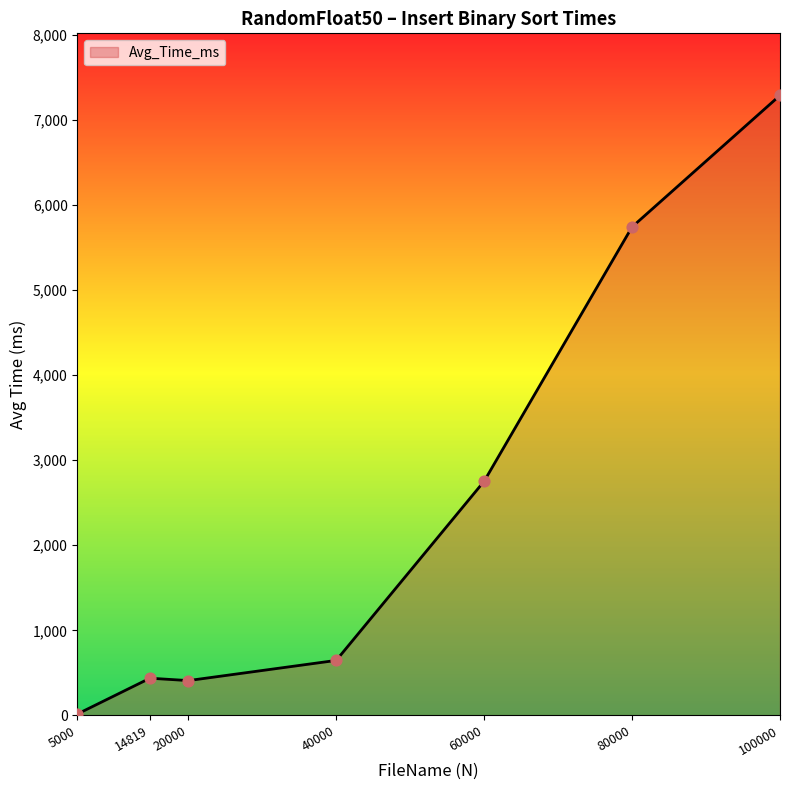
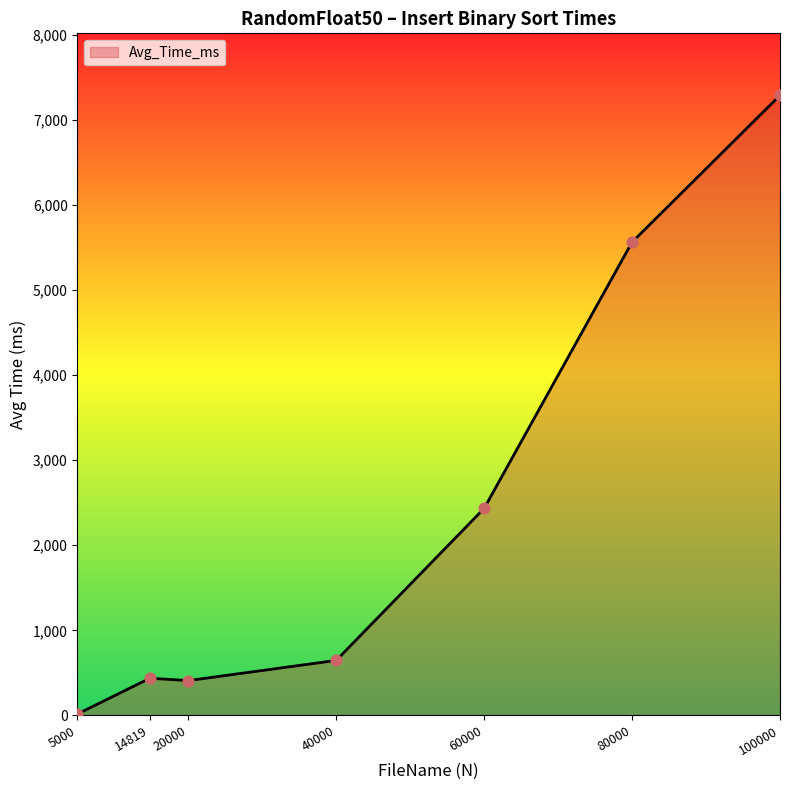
60000: 2,800 -> 2,400
80000: 5,700 -> 5,600
